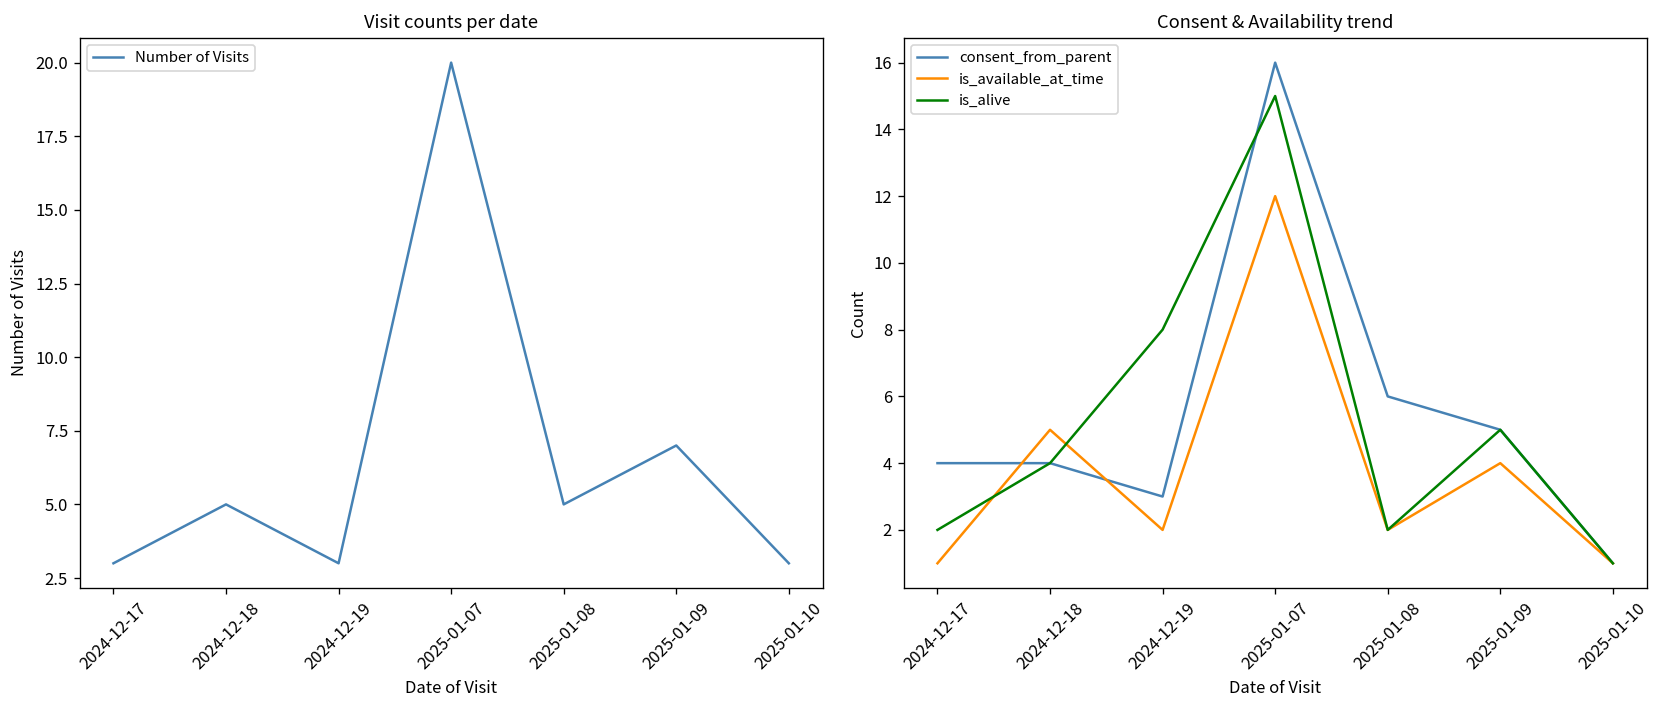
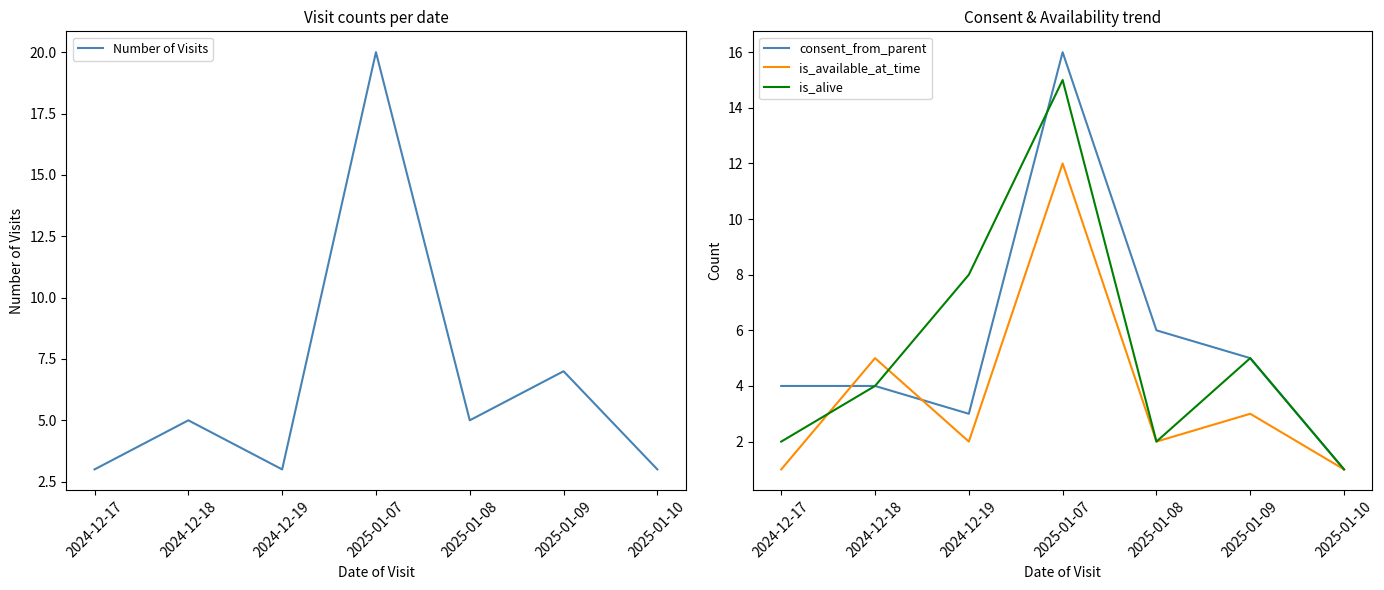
Consent & Availability trend, is_available_at_time, 2025-01-09: 4 -> 3
